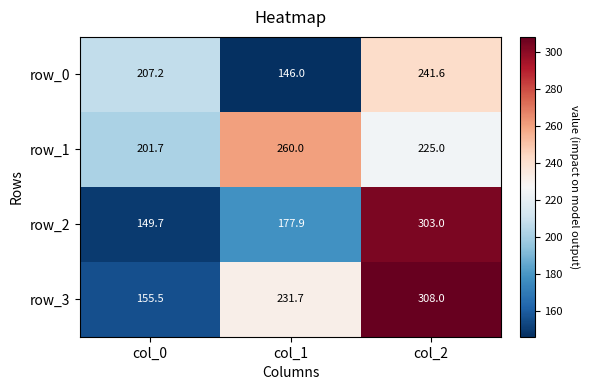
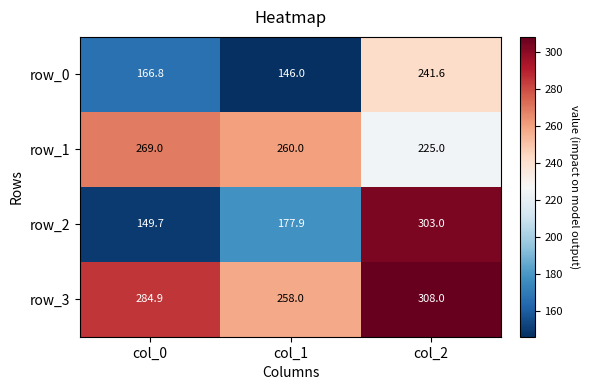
row_0, col_0: 207.2 -> 166.8
row_1, col_0: 201.7 -> 269.0
row_3, col_0: 155.5 -> 284.9
row_3, col_1: 231.7 -> 258.0
